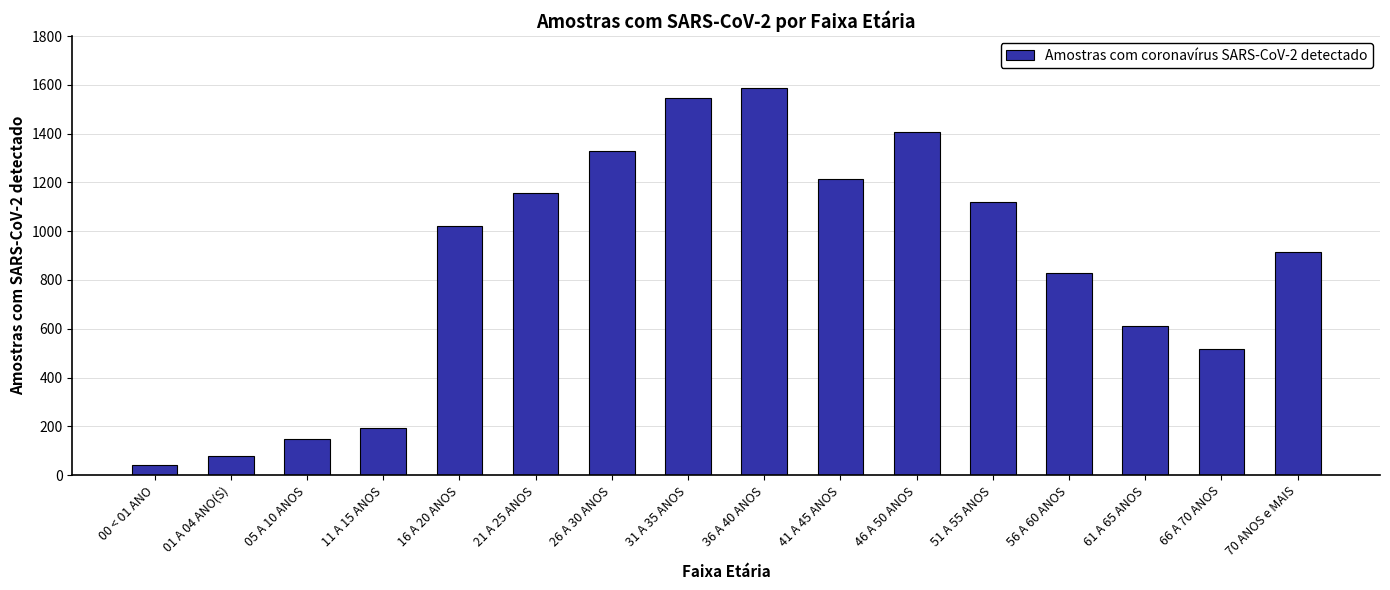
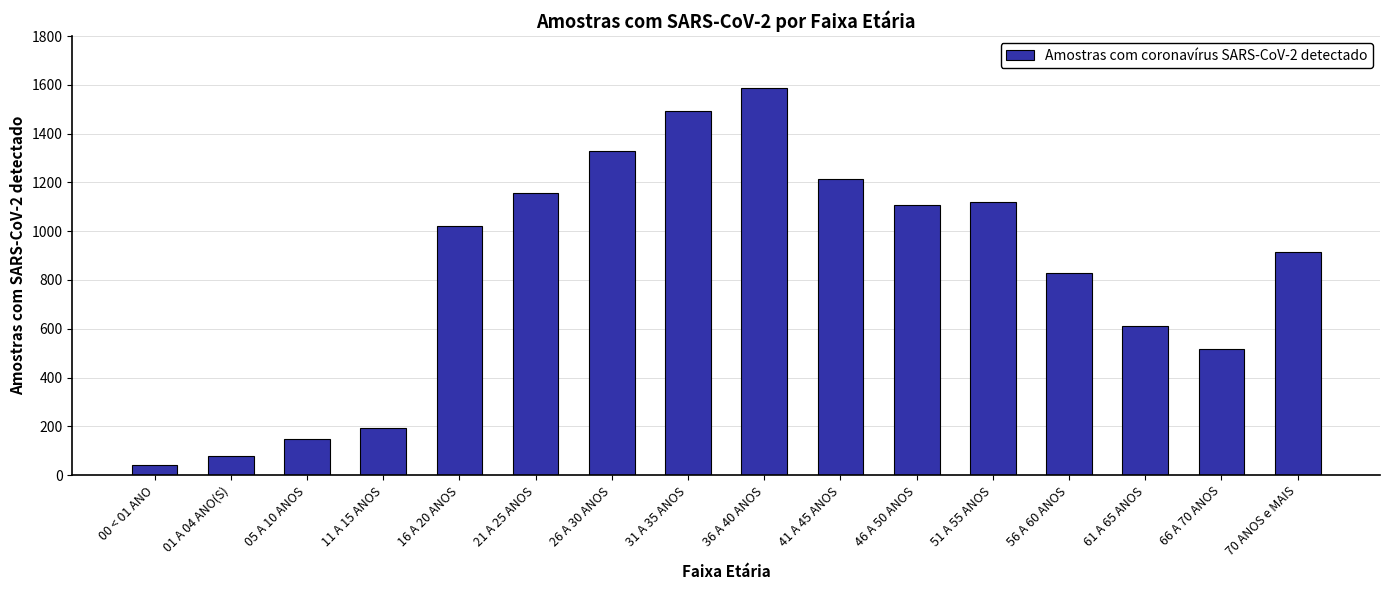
31 A 35 ANOS: 1550 -> 1490
46 A 50 ANOS: 1410 -> 1110
